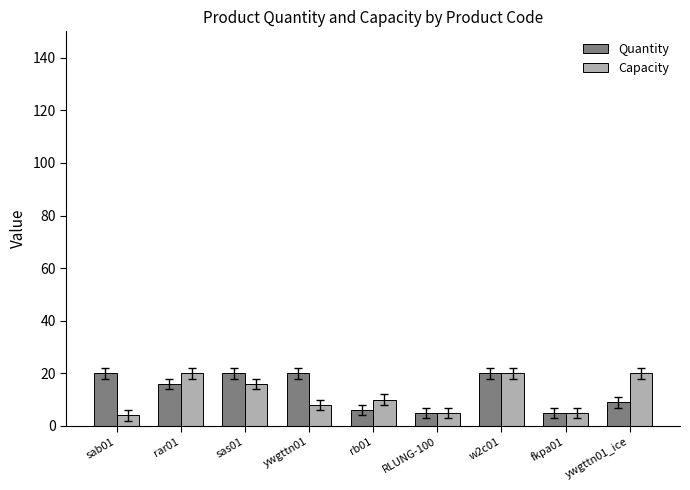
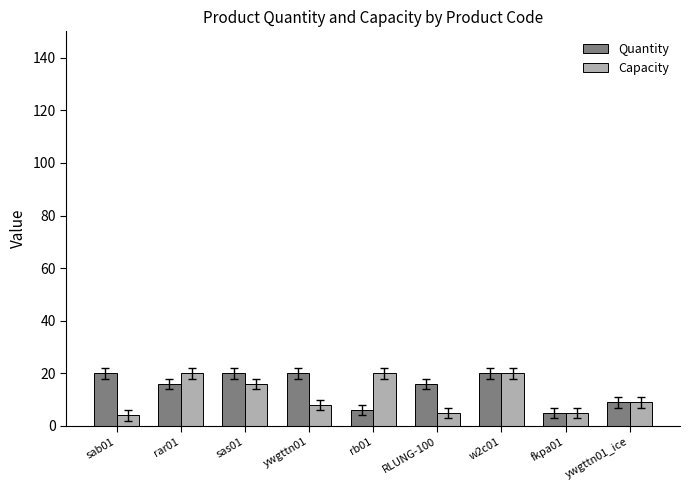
Capacity, rb01: 10 -> 20
Quantity, RLUNG-100: 5 -> 16
Capacity, ywgttn01_ice: 20 -> 9
